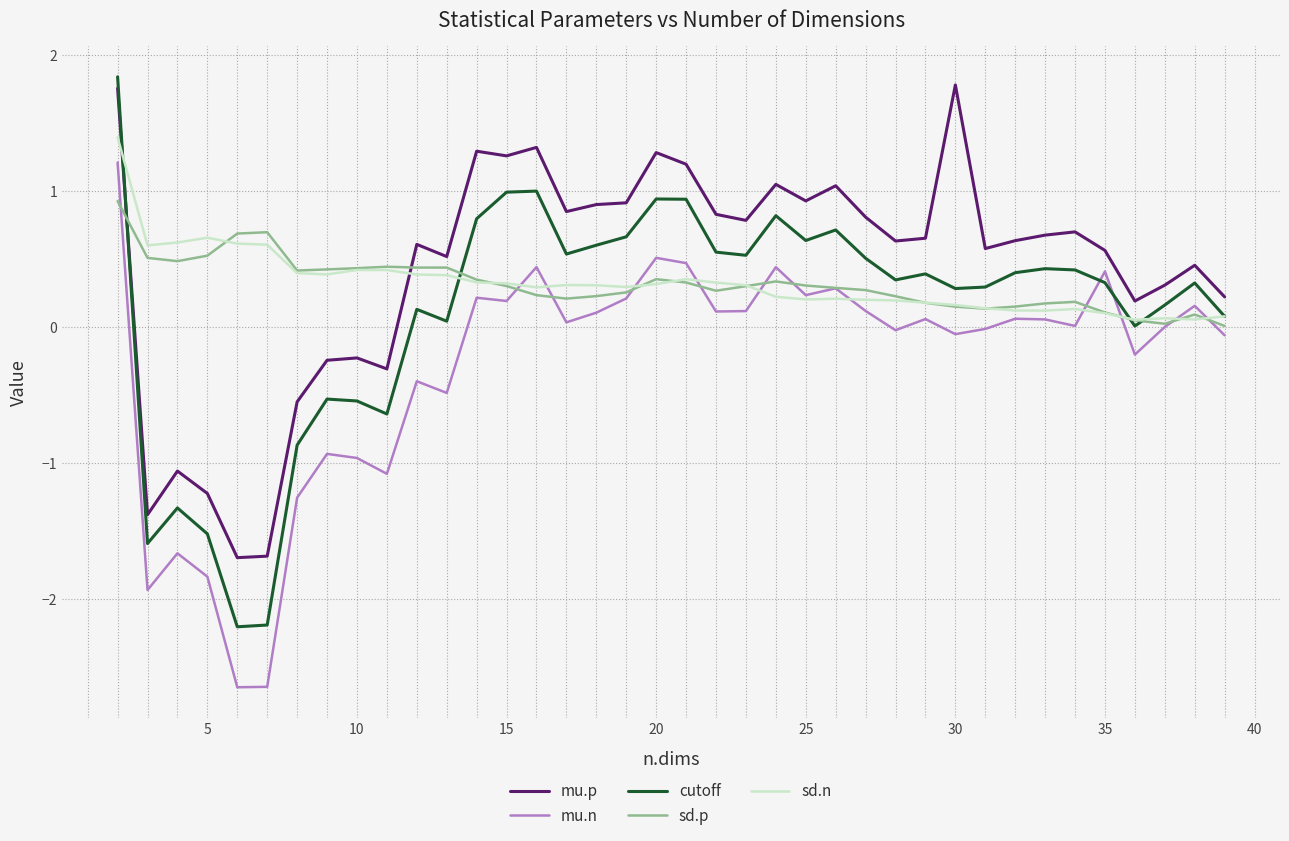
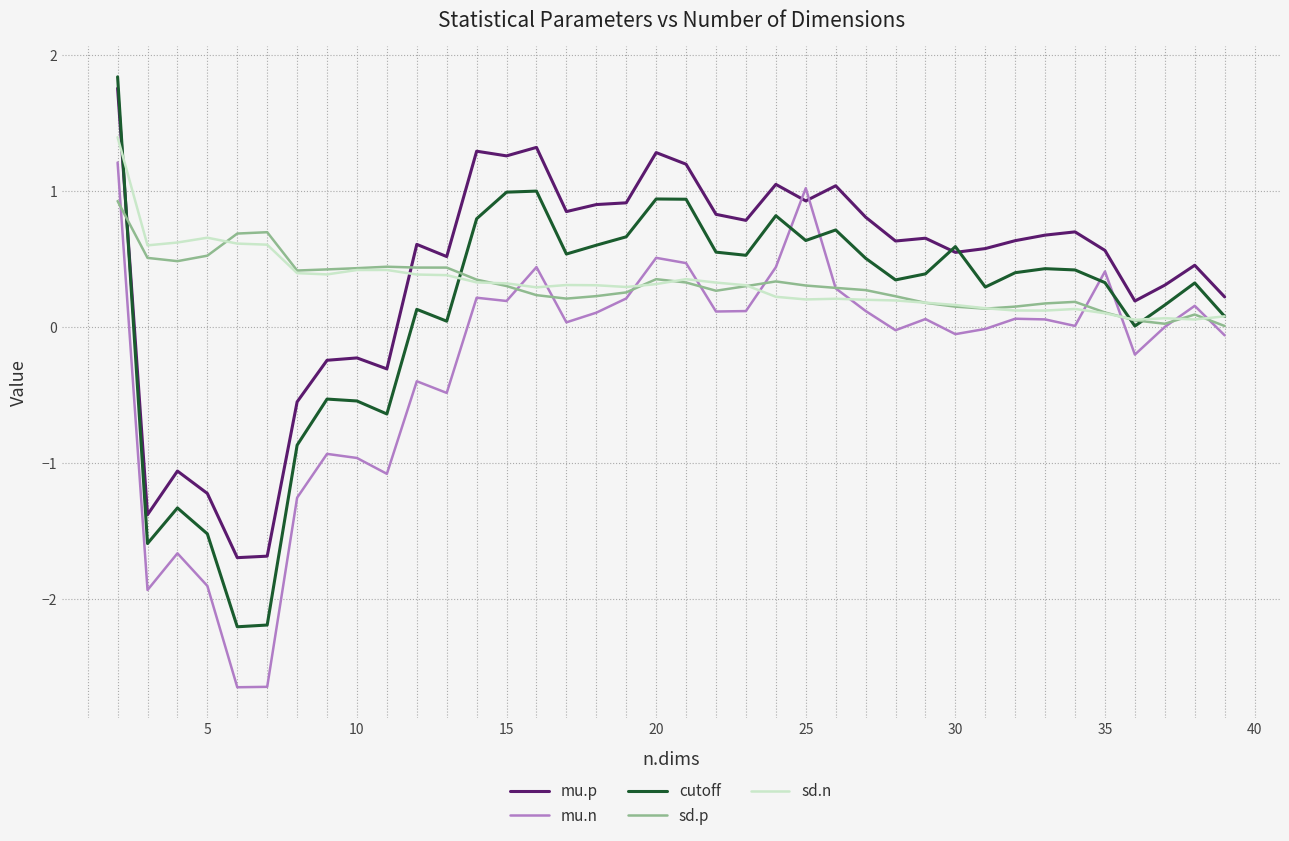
mu.n, 5: -1.84 -> -1.90
mu.n, 25: 0.24 -> 1.02
mu.p, 30: 1.78 -> 0.55
cutoff, 30: 0.28 -> 0.59
